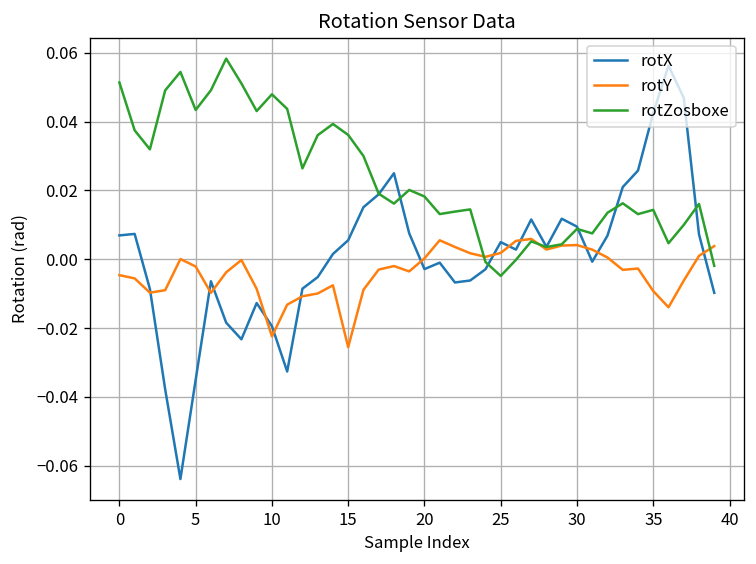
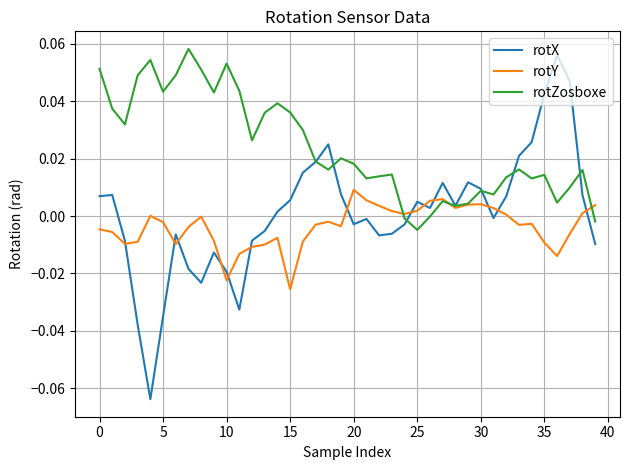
rotZosboxe, 10: 0.048 -> 0.053
rotY, 20: 0.000 -> 0.009
